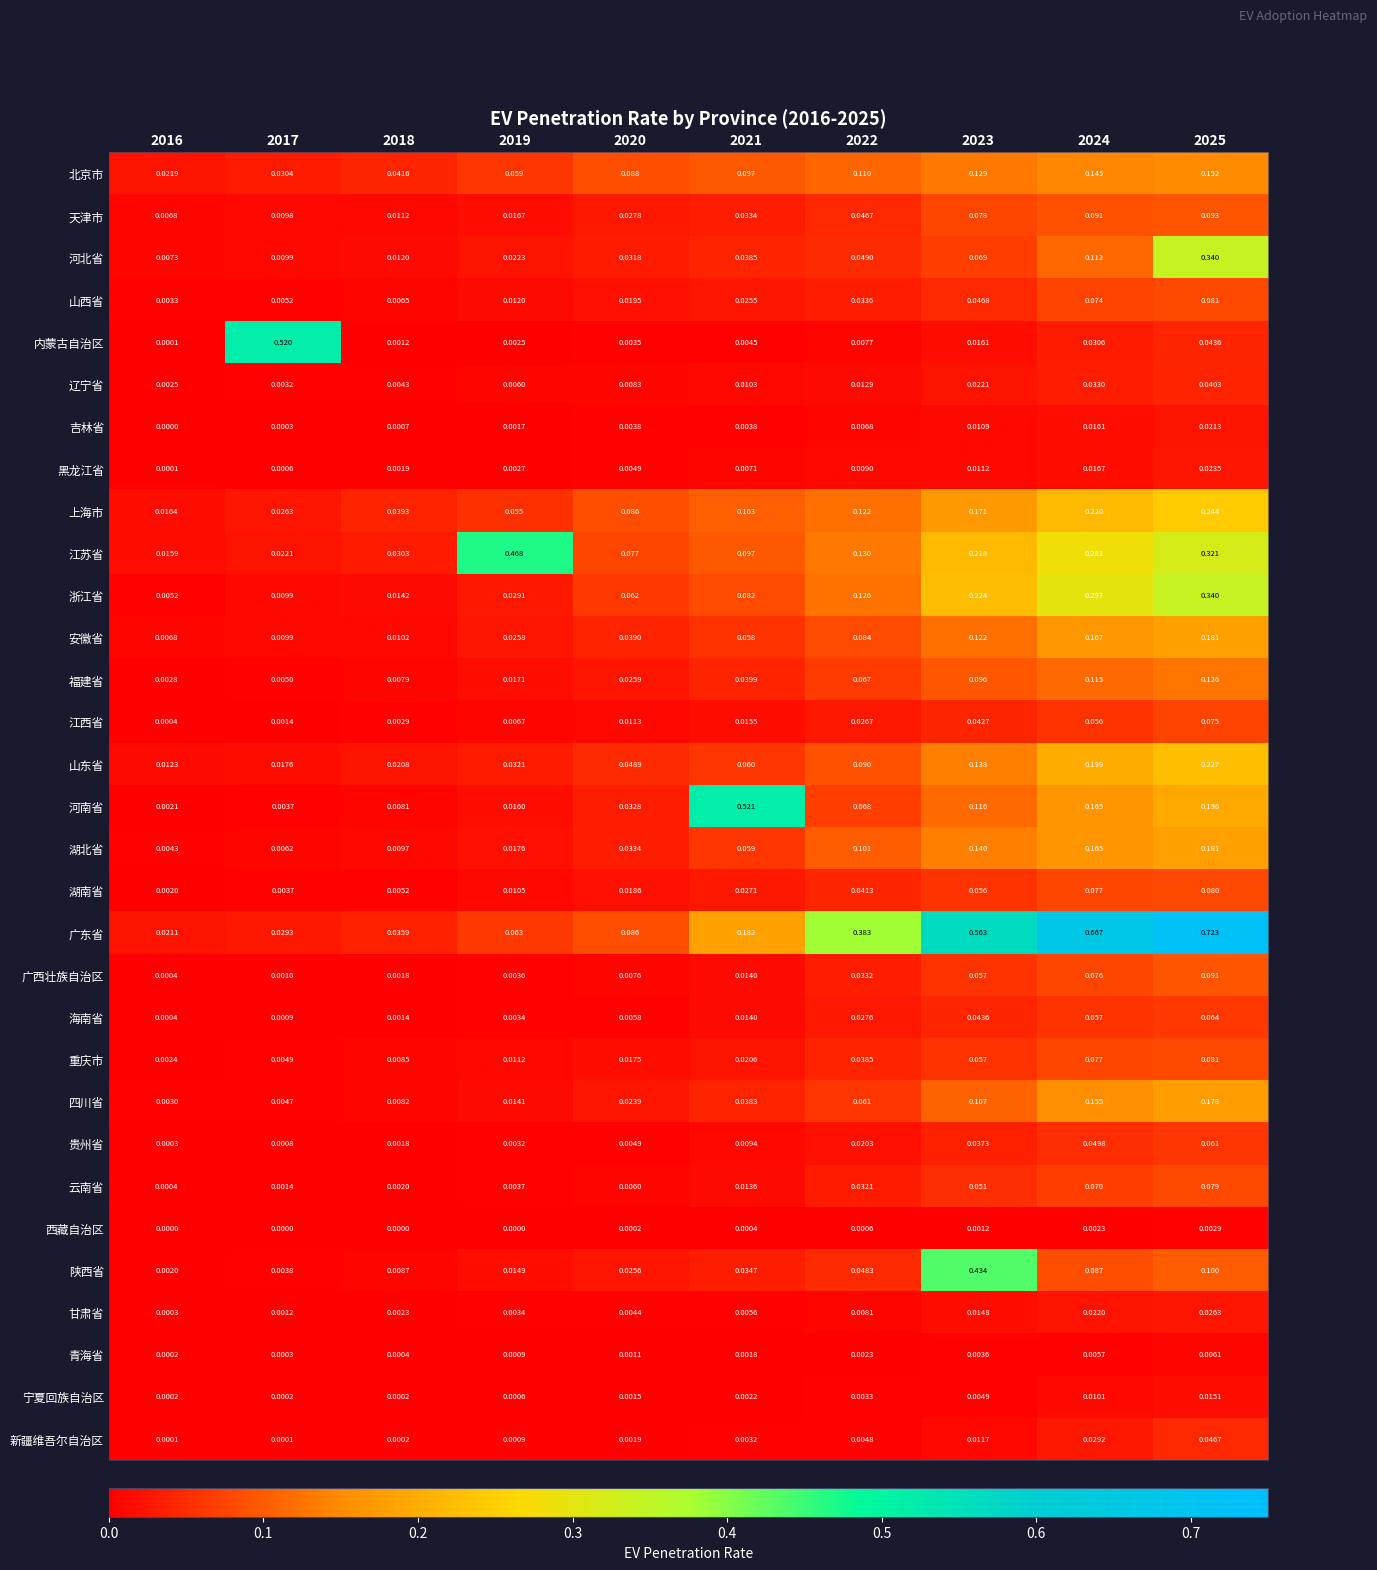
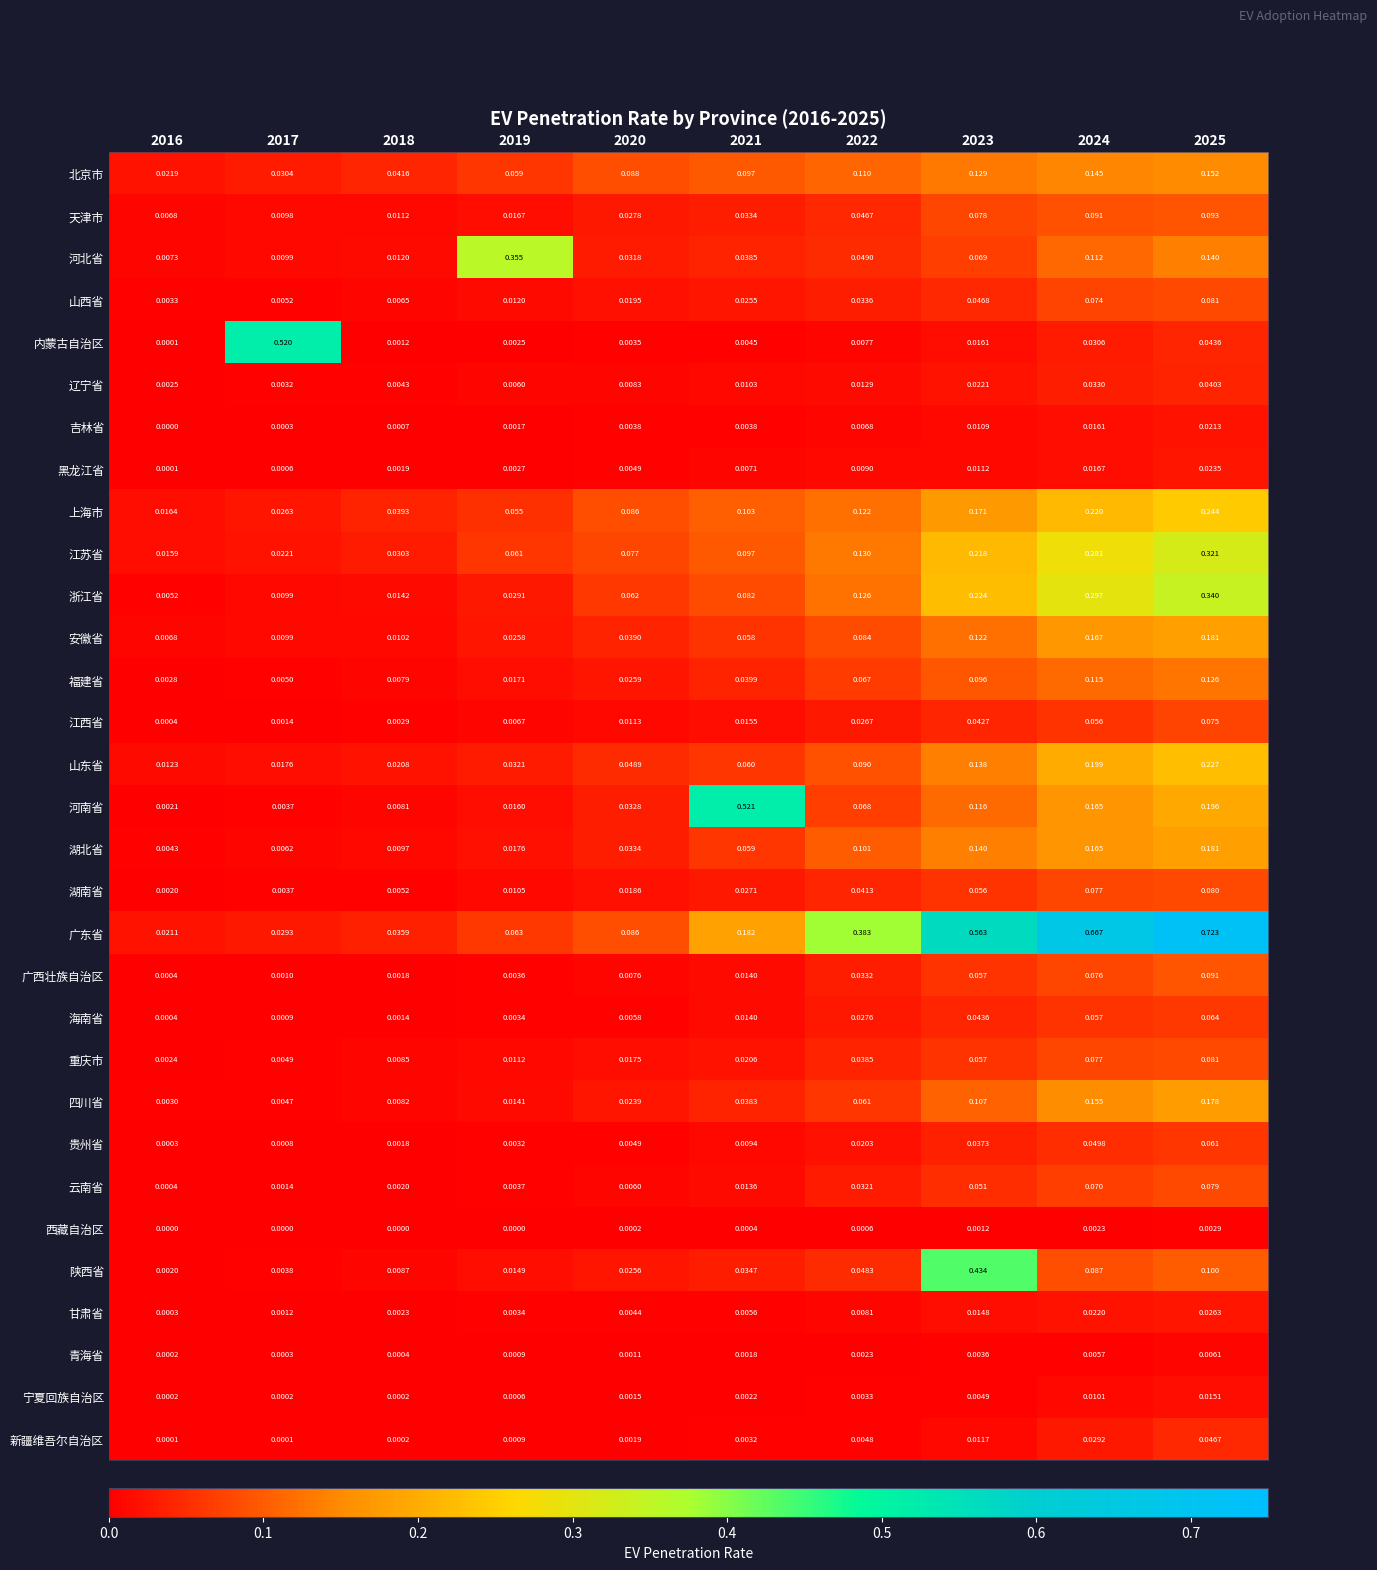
河北省, 2019: 0.0223 -> 0.355
河北省, 2025: 0.340 -> 0.140
江苏省, 2019: 0.468 -> 0.061
